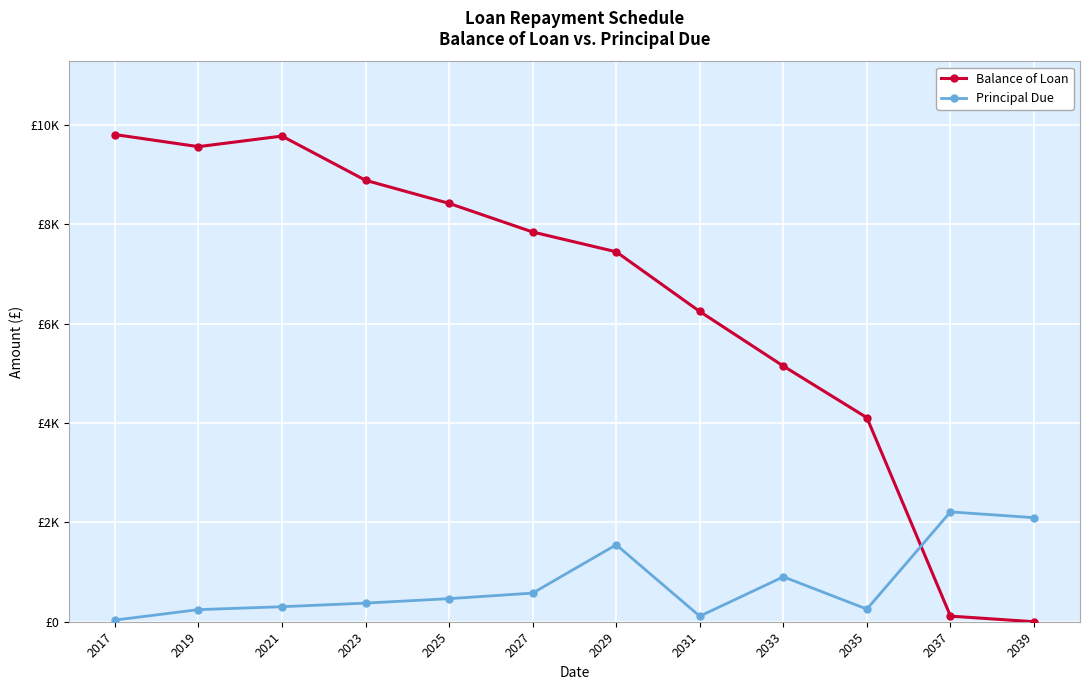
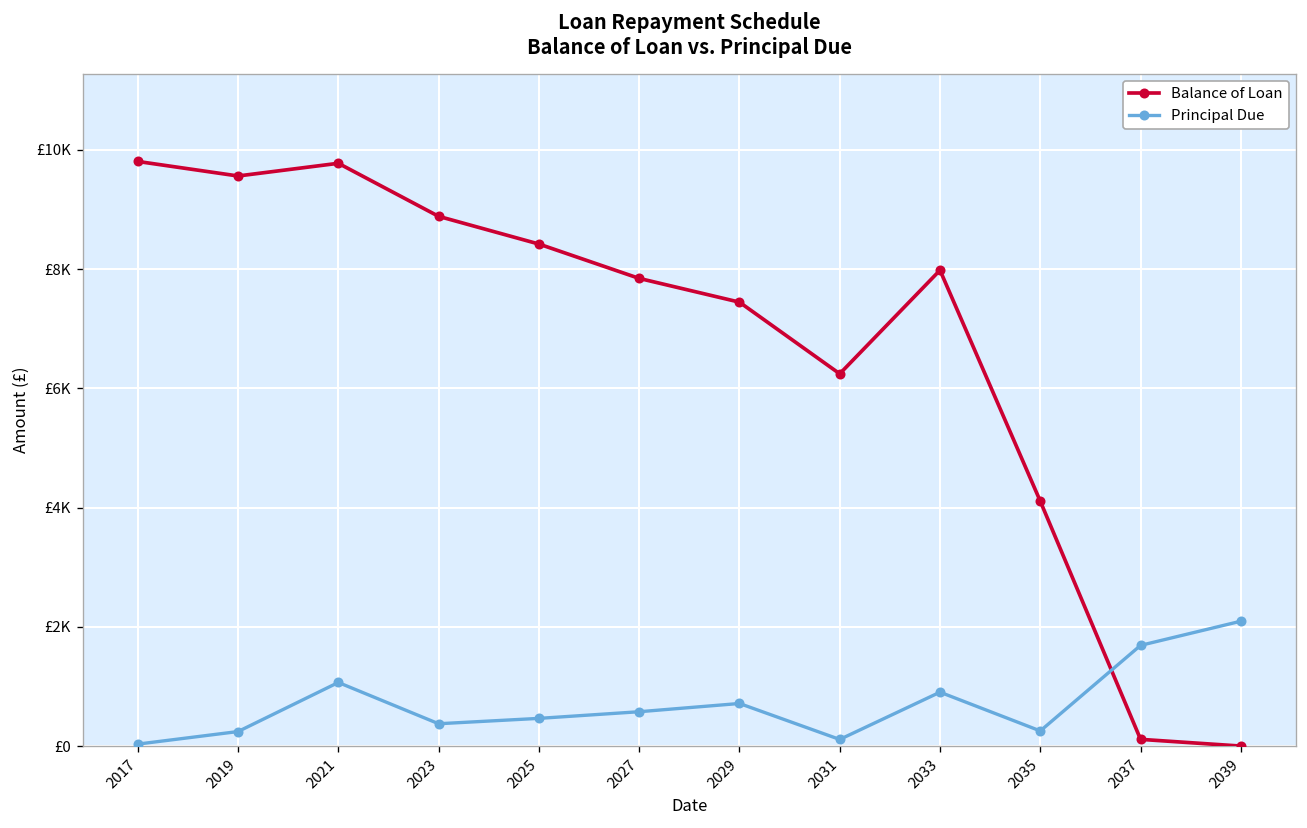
Principal Due, 2021: £300 -> £1100
Principal Due, 2029: £1500 -> £700
Balance of Loan, 2033: £5100 -> £8000
Principal Due, 2037: £2200 -> £1700
